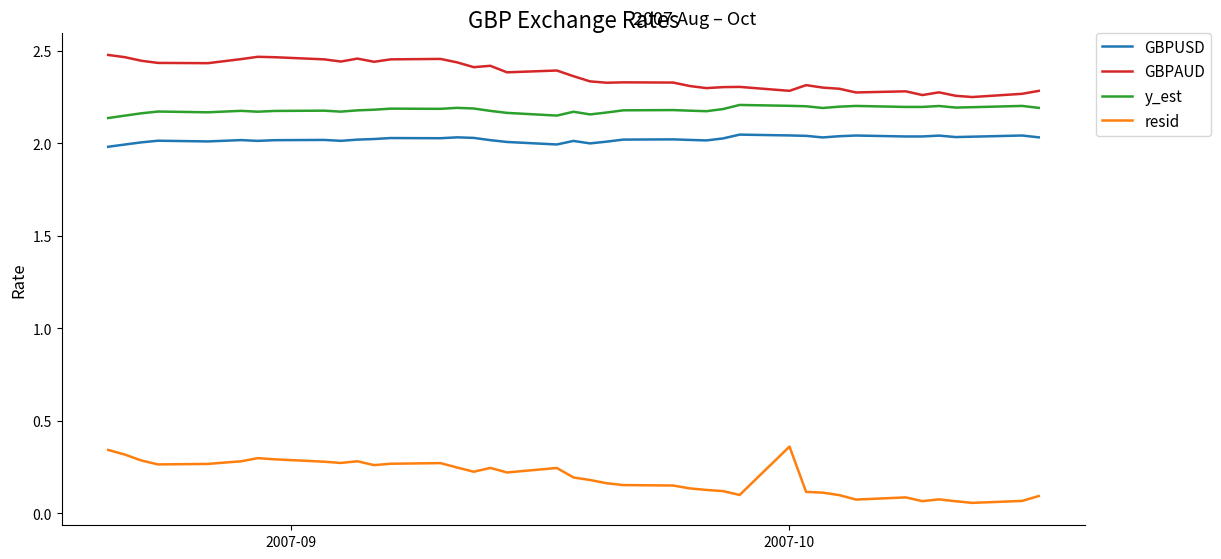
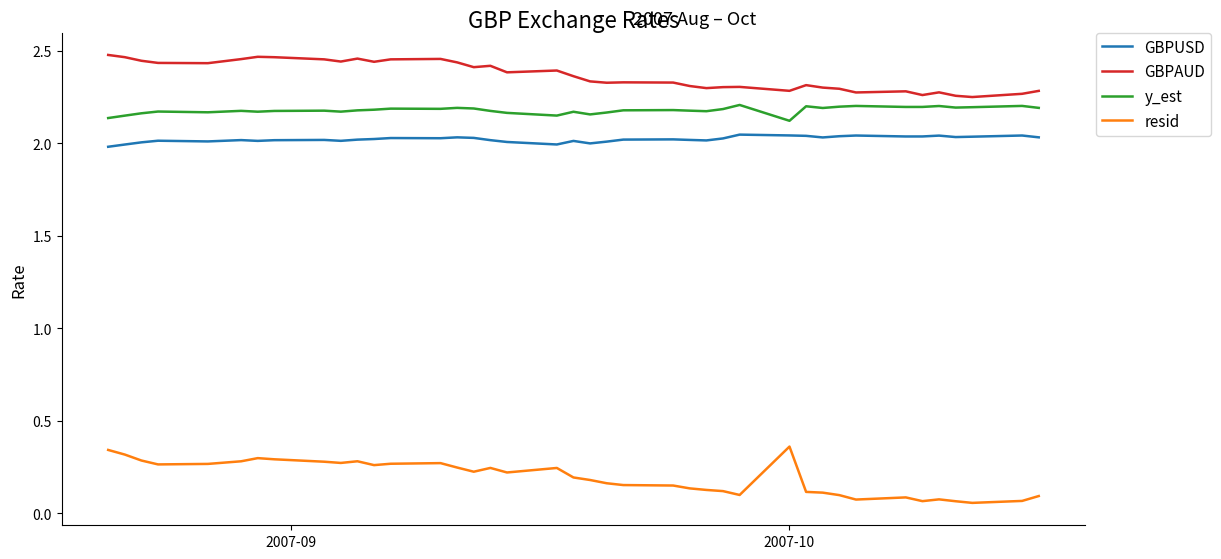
y_est, 2007-10: 2.20 -> 2.12
